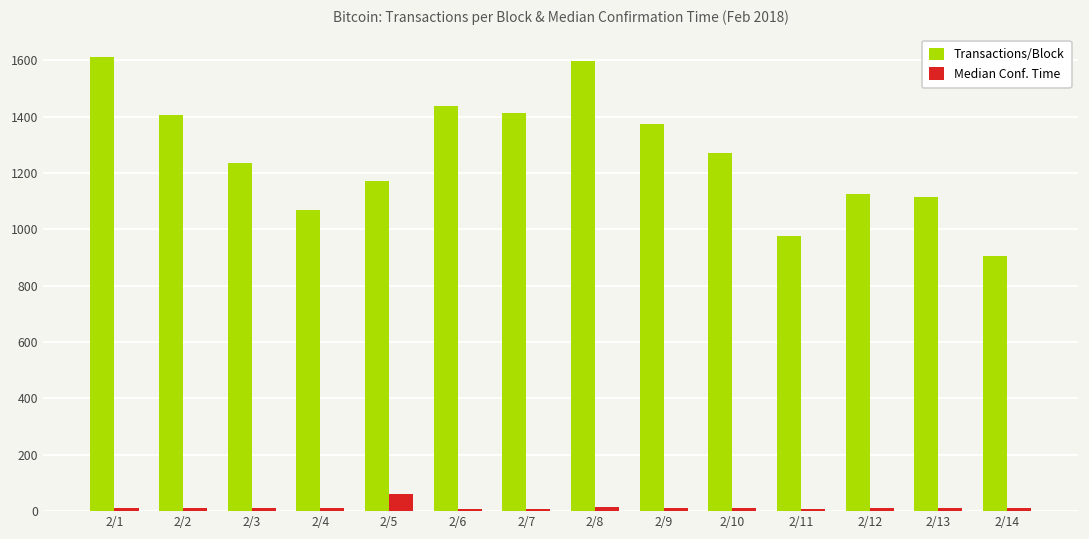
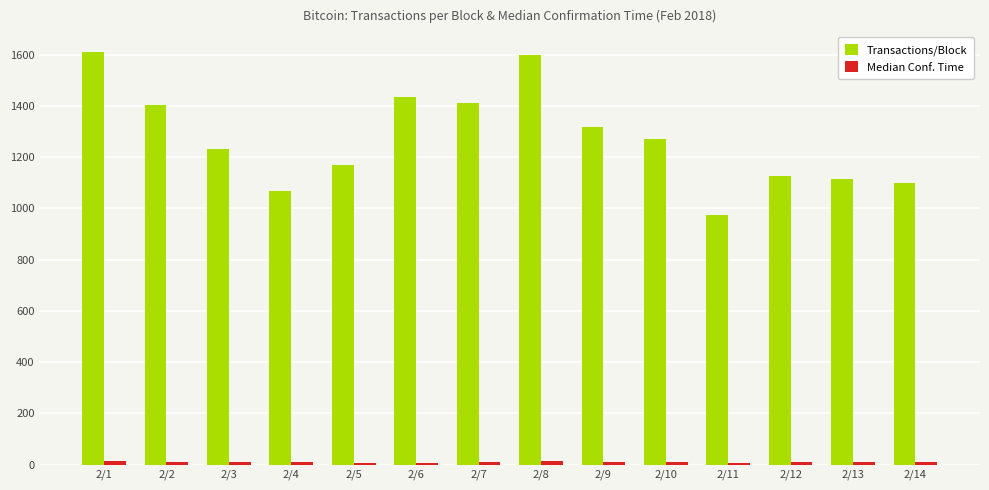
Median Conf. Time, 2/5: 60 -> 10
Transactions/Block, 2/9: 1370 -> 1320
Transactions/Block, 2/14: 910 -> 1100
